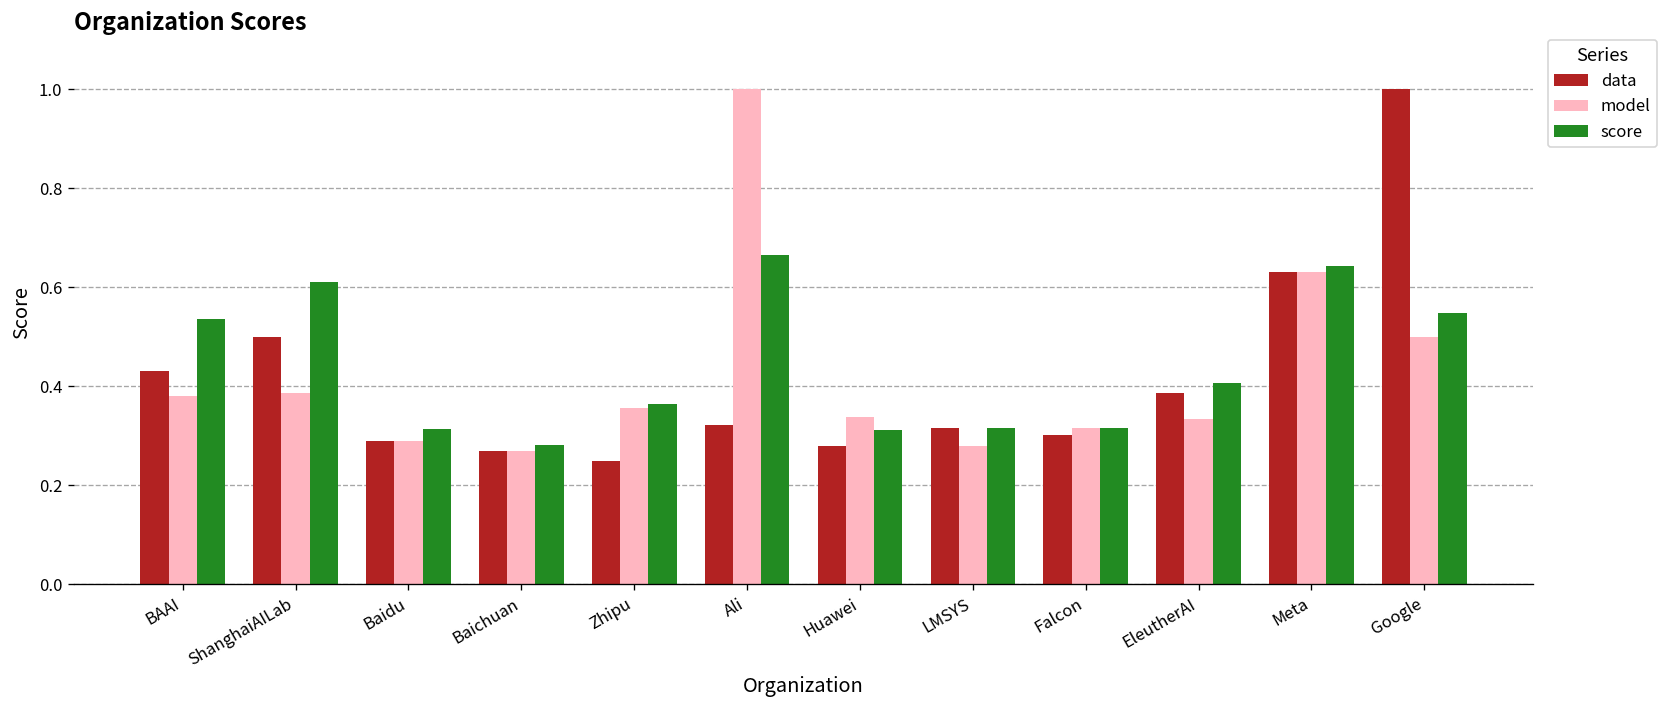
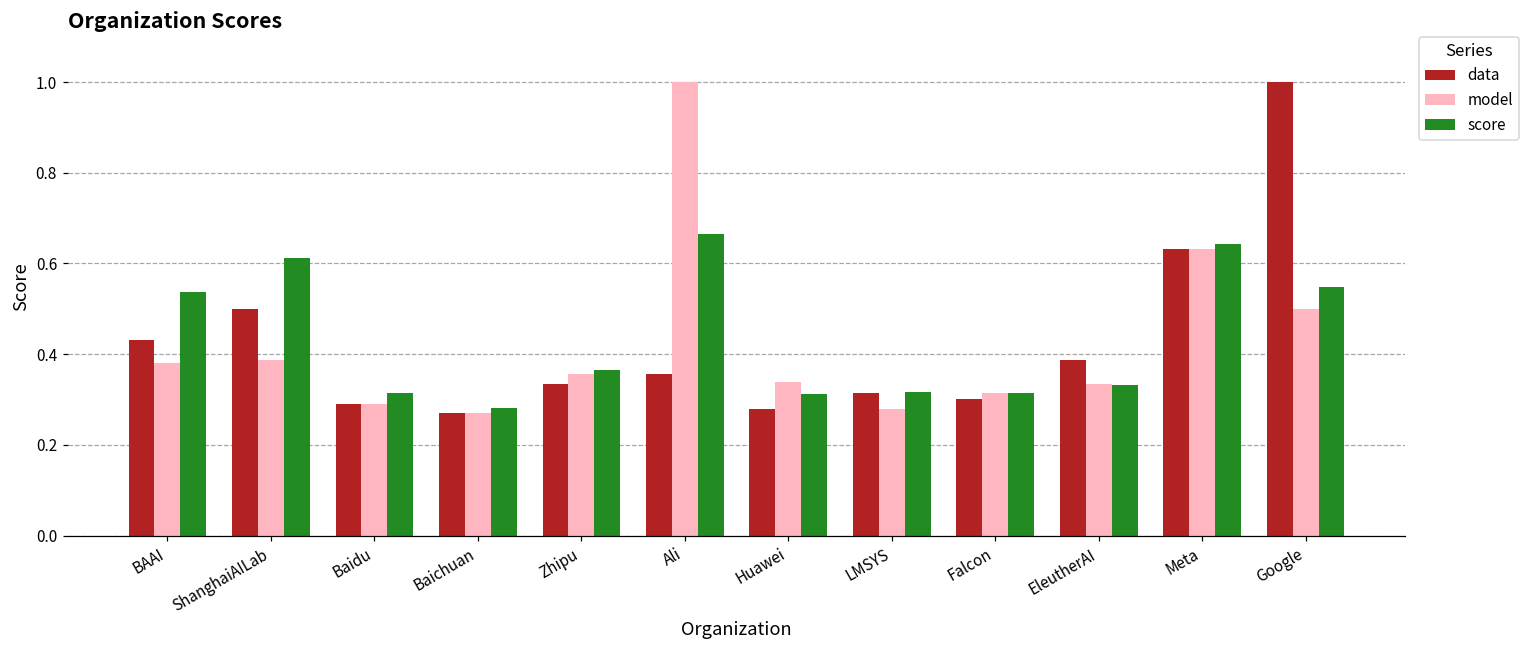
data, Zhipu: 0.25 -> 0.33
data, Ali: 0.32 -> 0.36
score, EleutherAI: 0.41 -> 0.33
